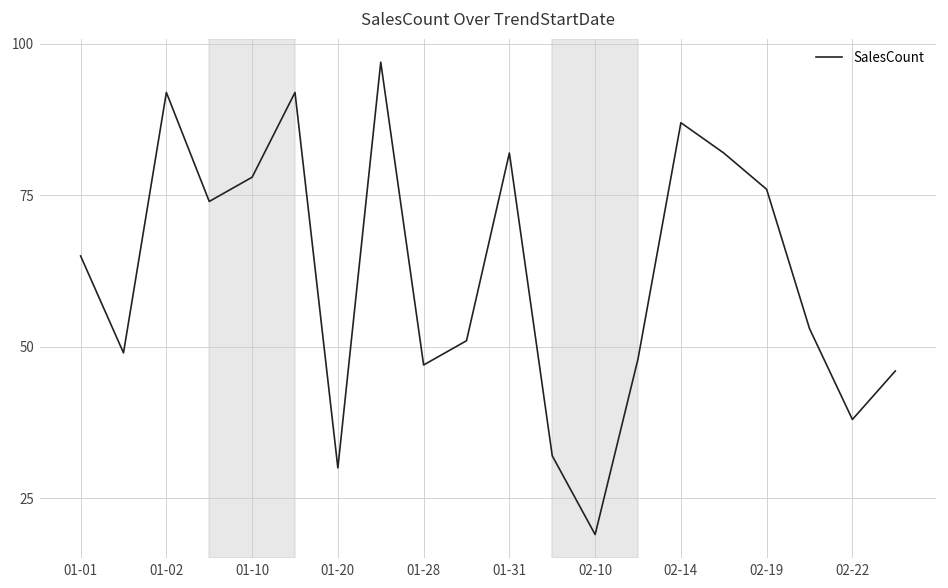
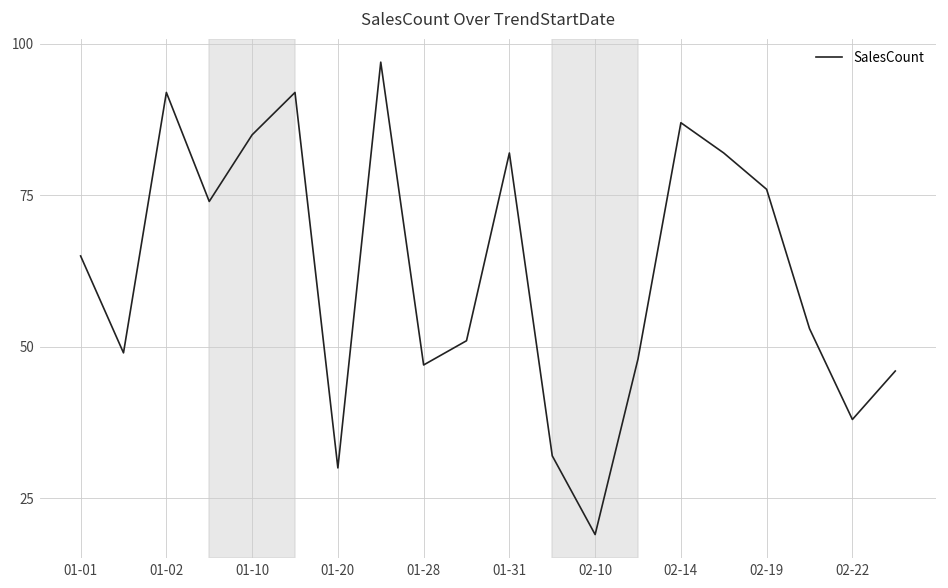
01-10: 78 -> 85
